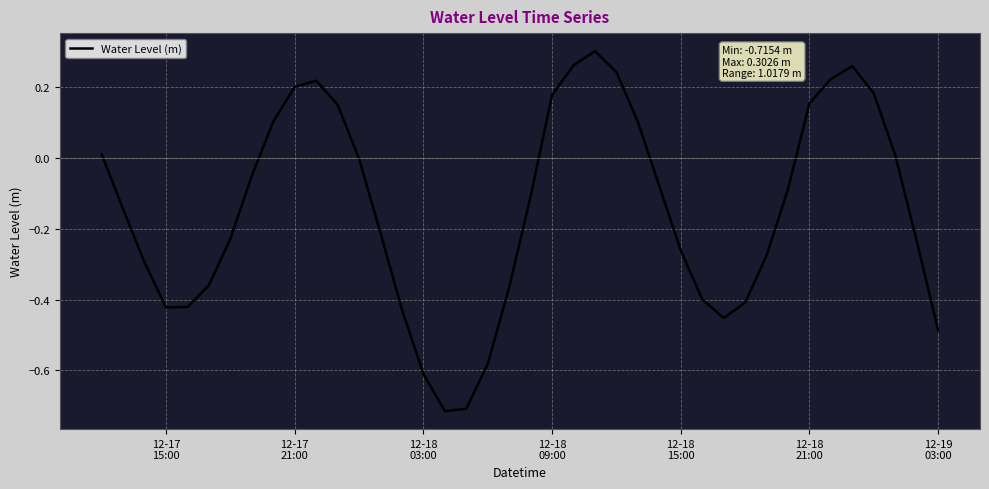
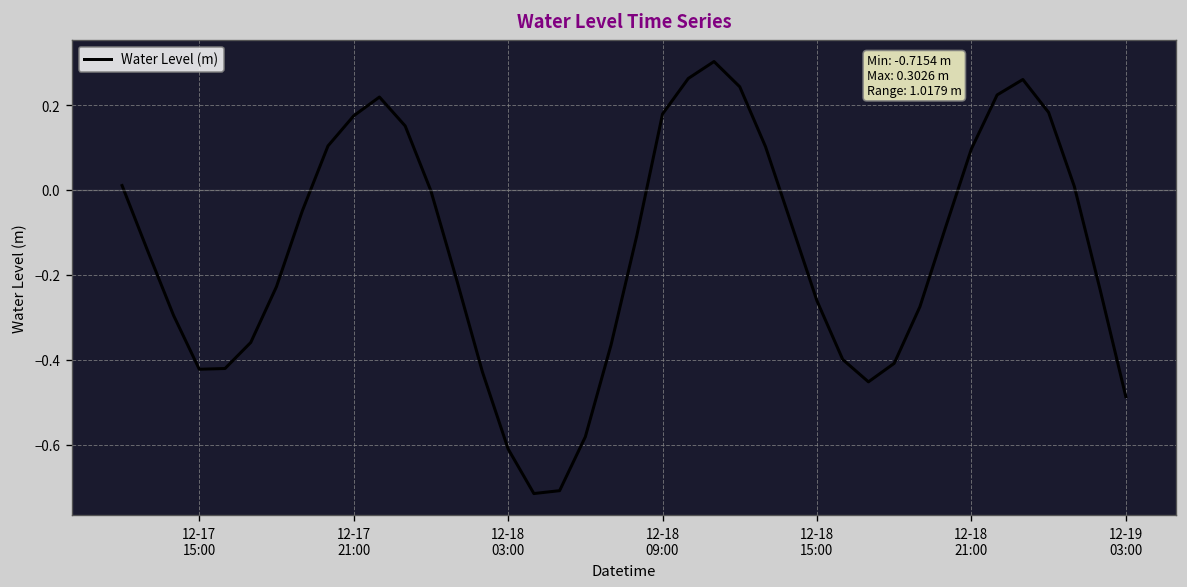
12-17 21:00: 0.20 -> 0.17
12-18 21:00: 0.16 -> 0.10
